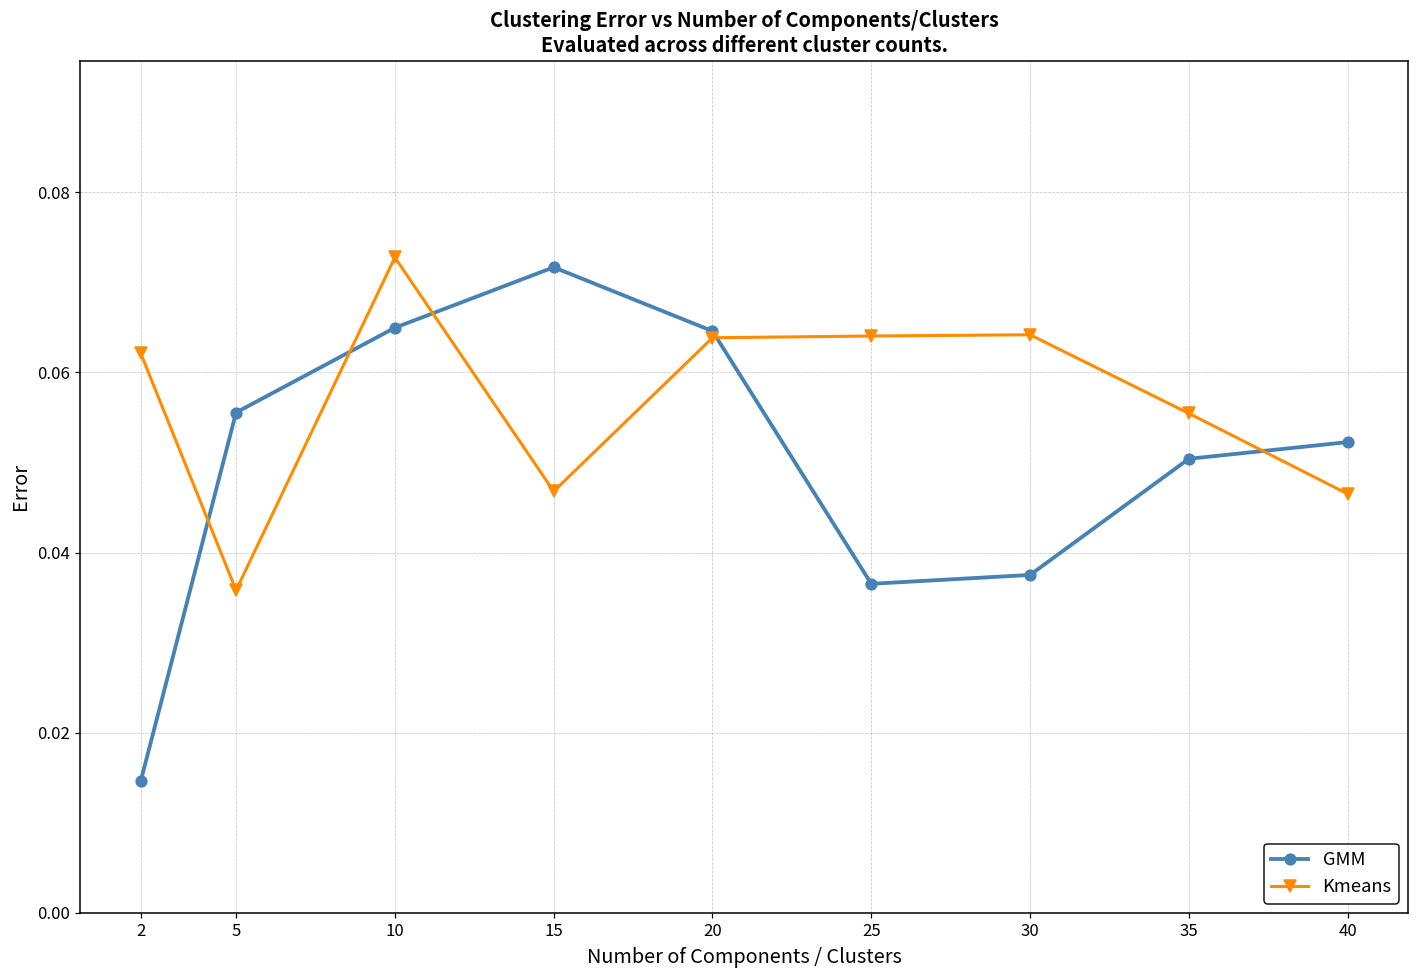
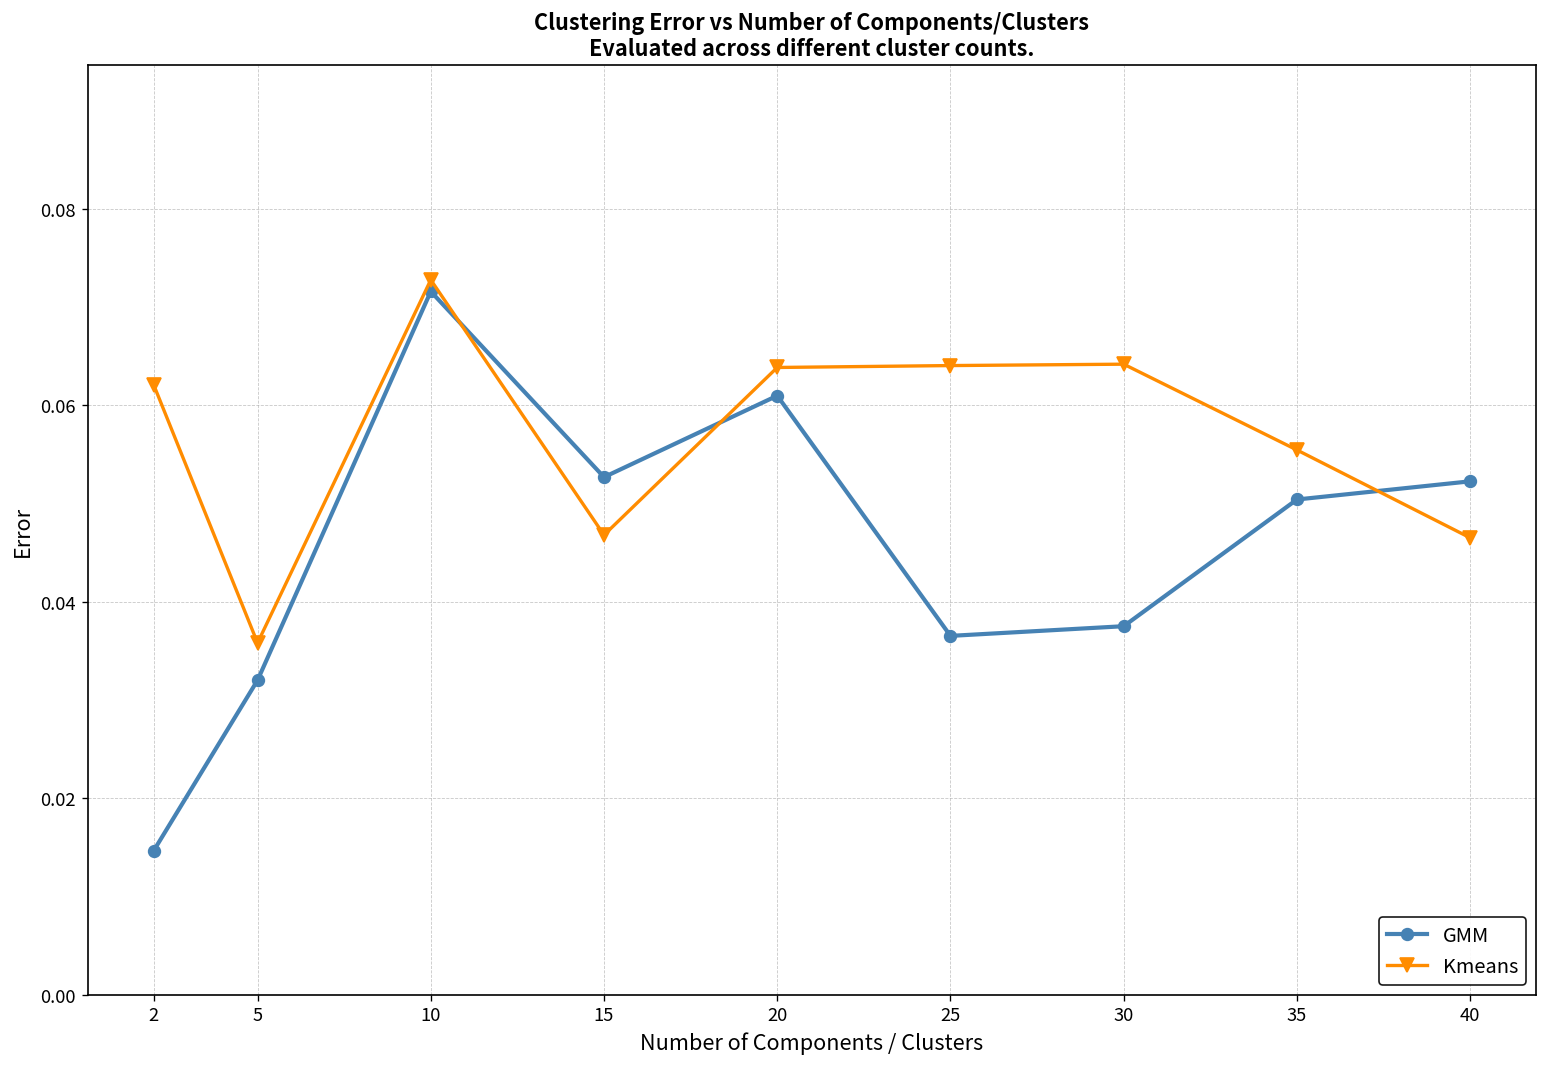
GMM, 5: 0.056 -> 0.032
GMM, 10: 0.065 -> 0.072
GMM, 15: 0.072 -> 0.053
GMM, 20: 0.065 -> 0.061
